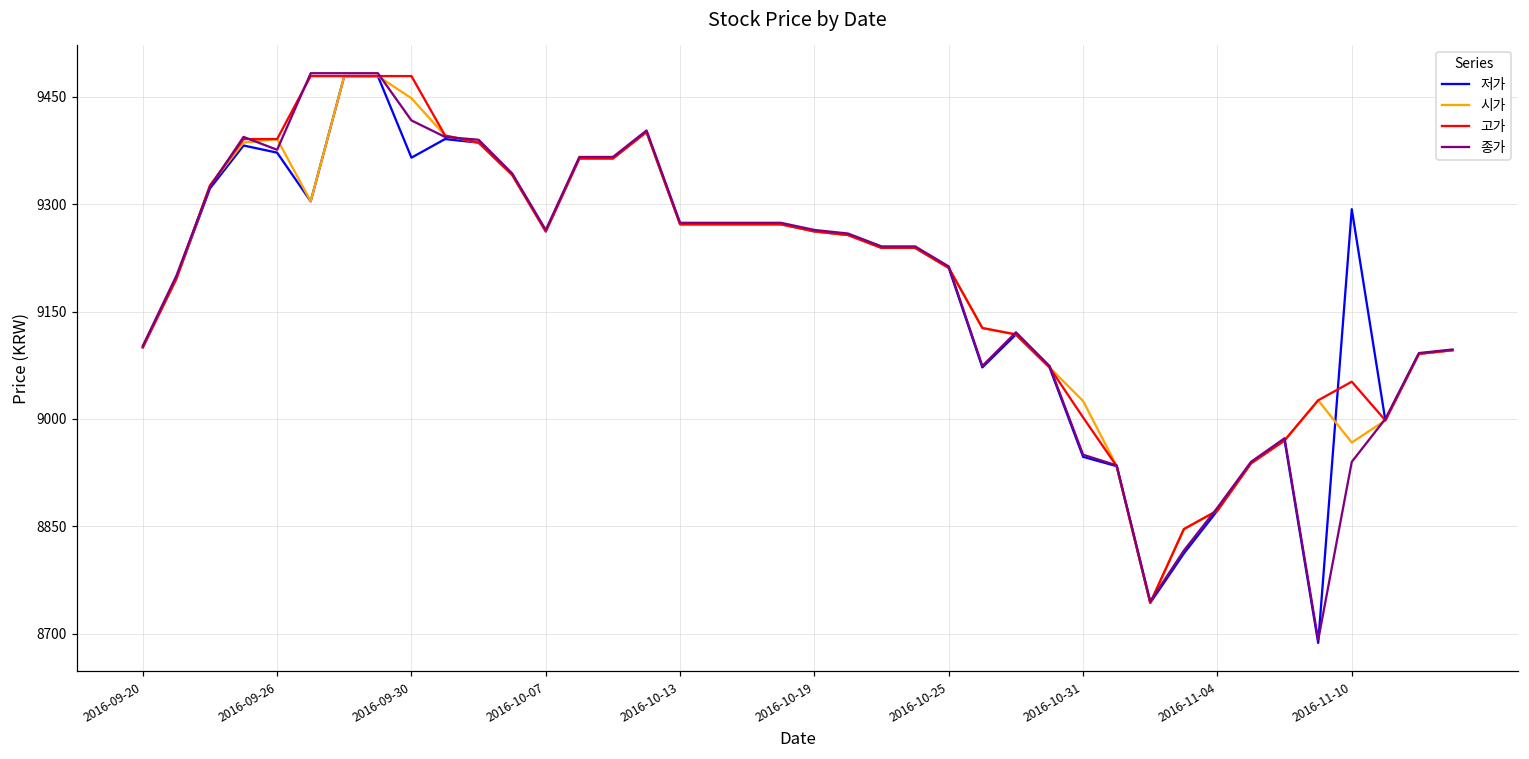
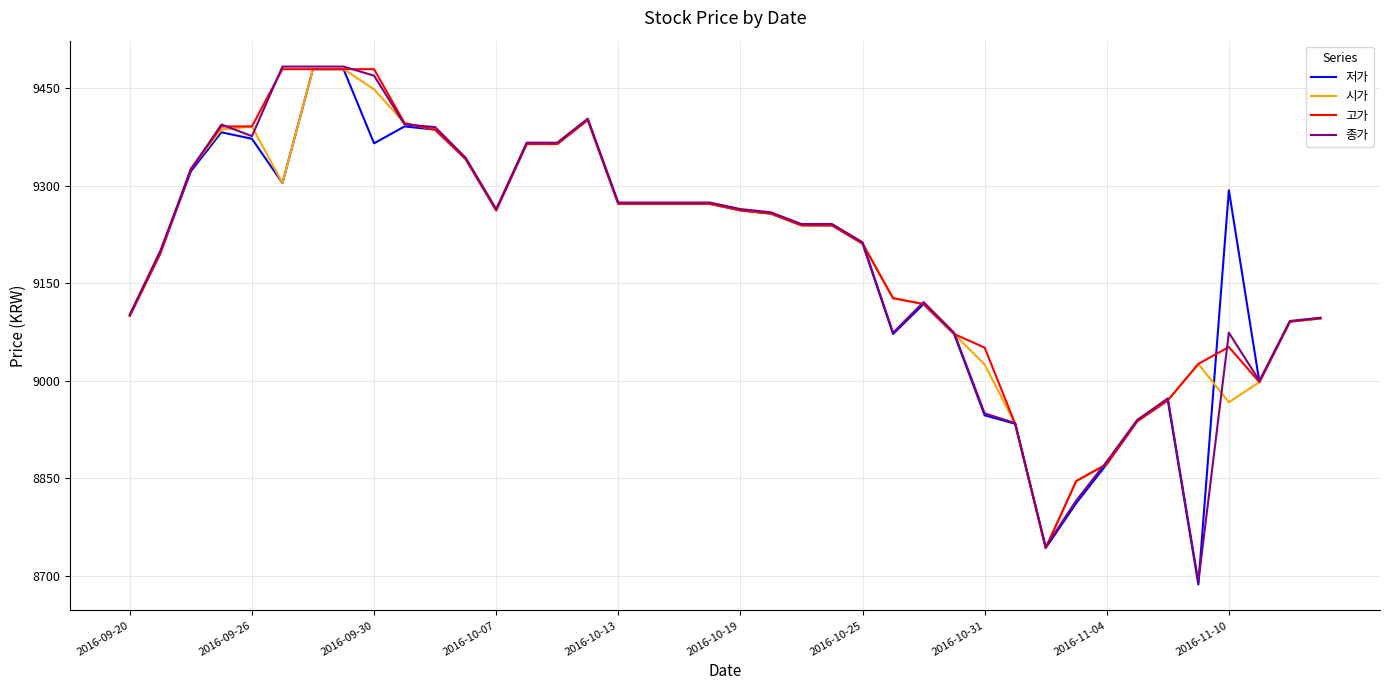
종가, 2016-09-30: 9420 -> 9470
고가, 2016-10-31: 9000 -> 9050
종가, 2016-11-10: 8940 -> 9070
